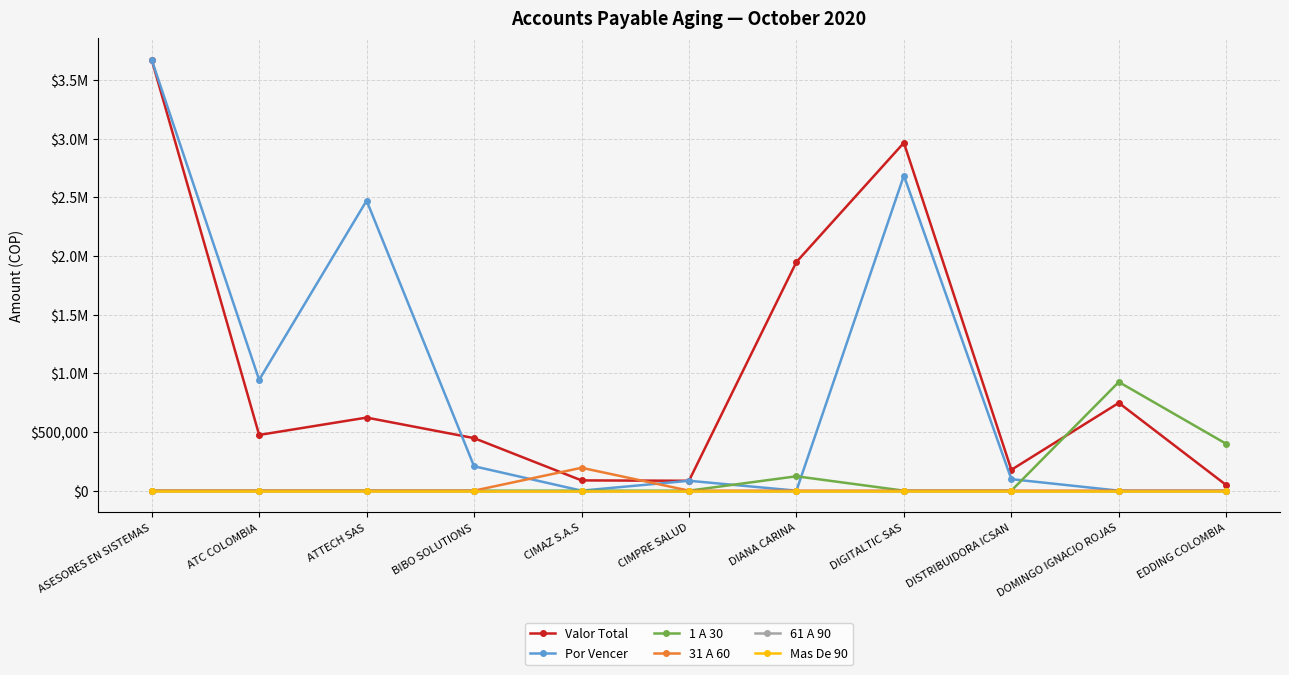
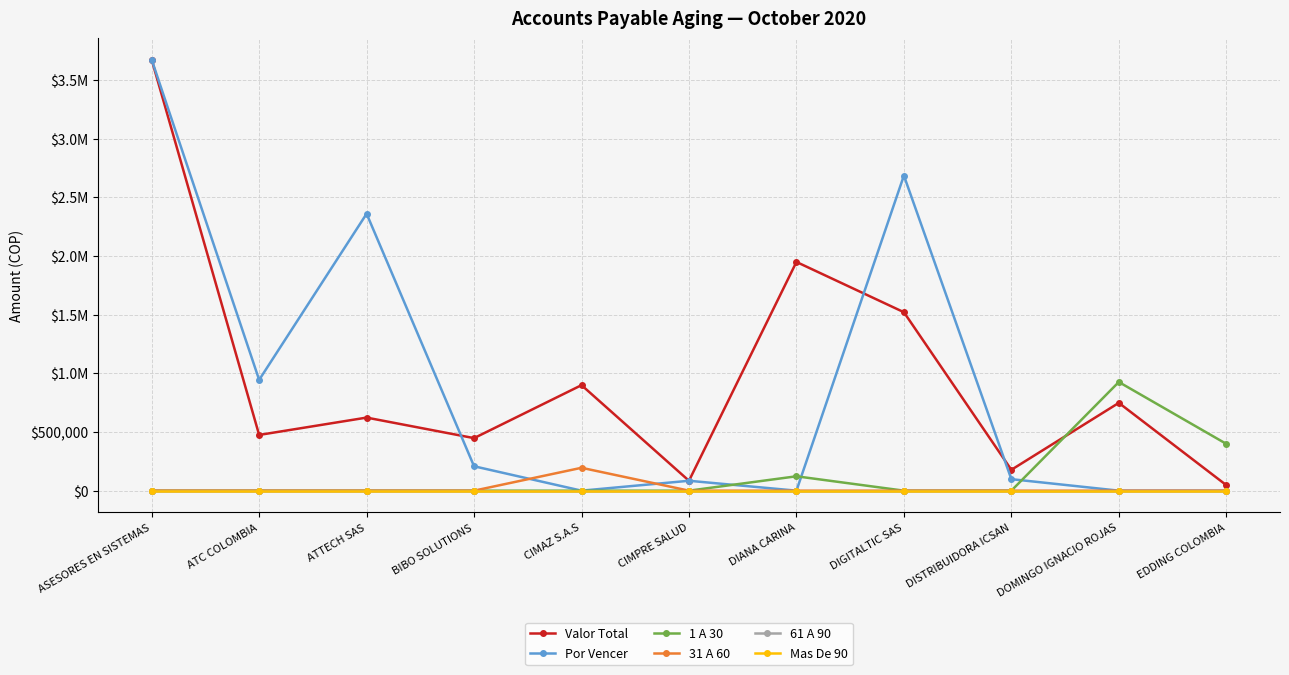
Por Vencer, ATTECH SAS: $2,470,000 -> $2,360,000
Valor Total, CIMAZ S.A.S: $90,000 -> $900,000
Valor Total, DIGITALTIC SAS: $2,960,000 -> $1,520,000
